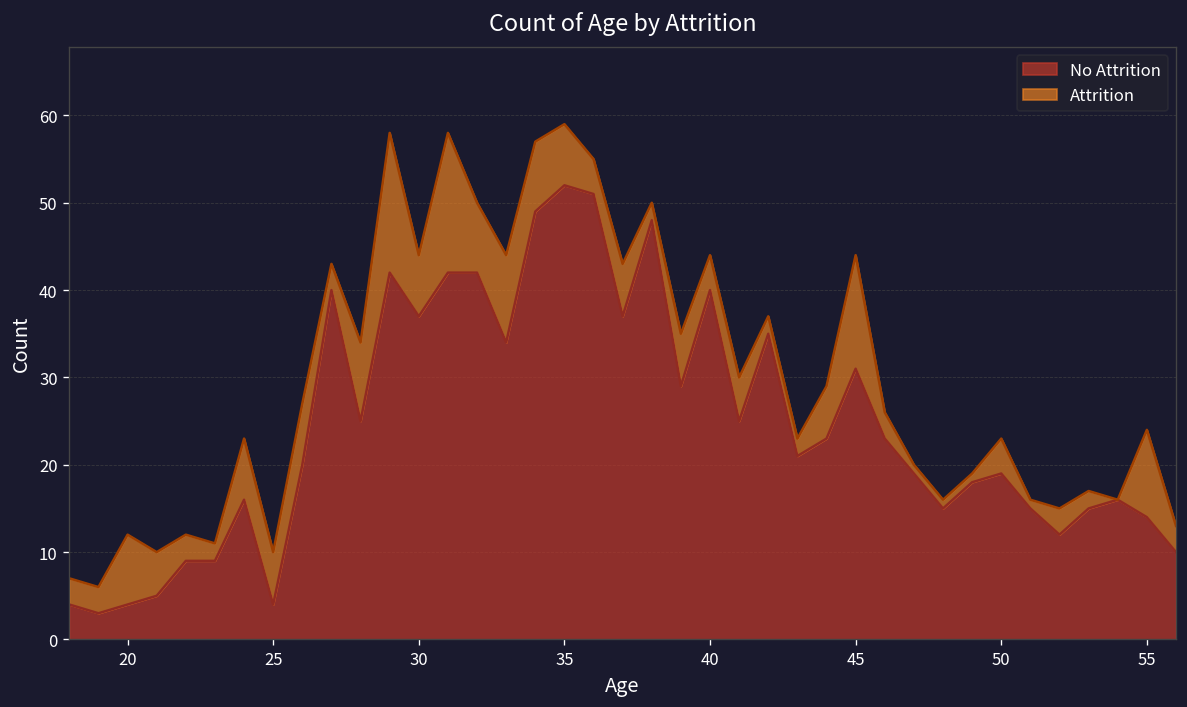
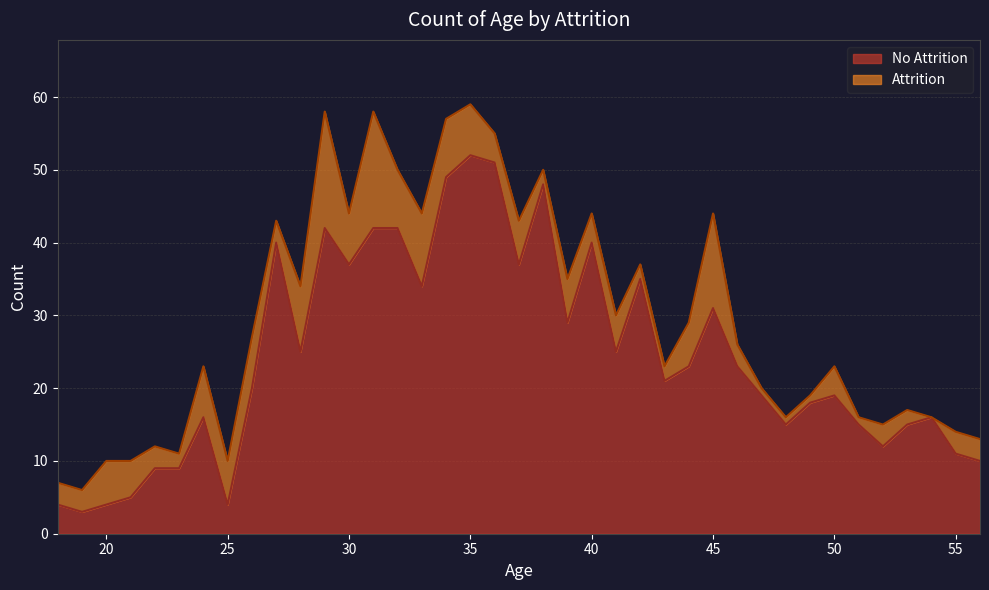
Attrition, 20: 8 -> 6
No Attrition, 55: 14 -> 11
Attrition, 55: 10 -> 3
